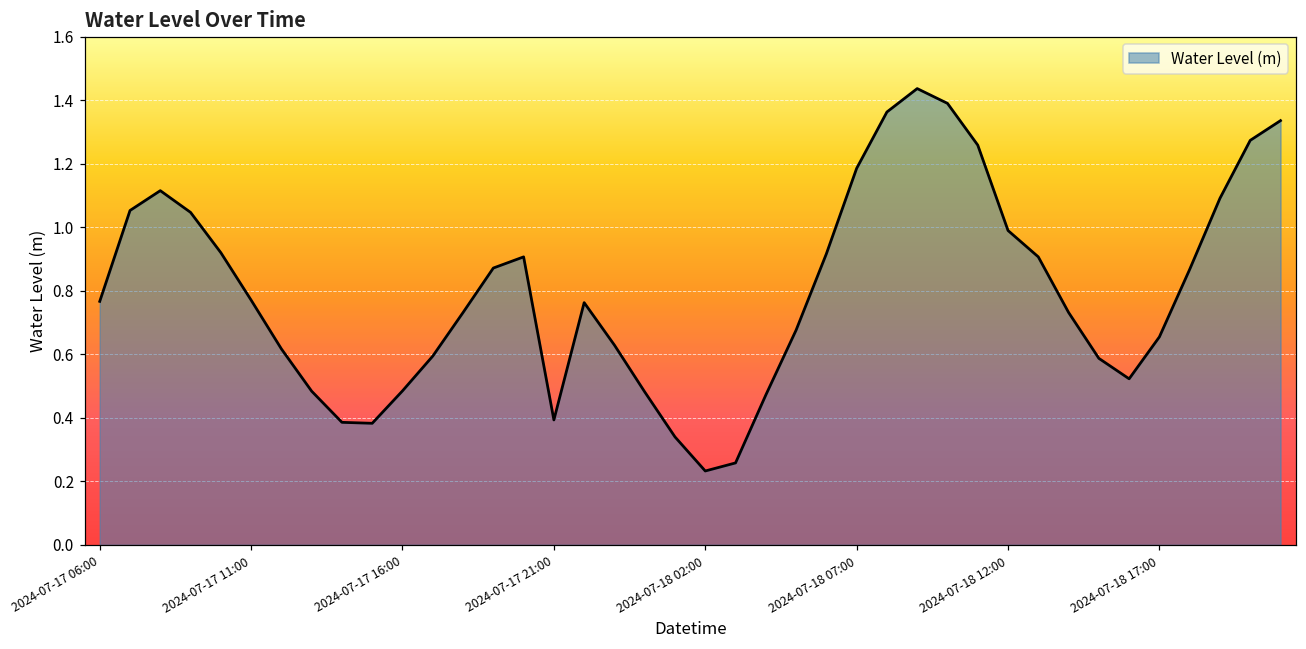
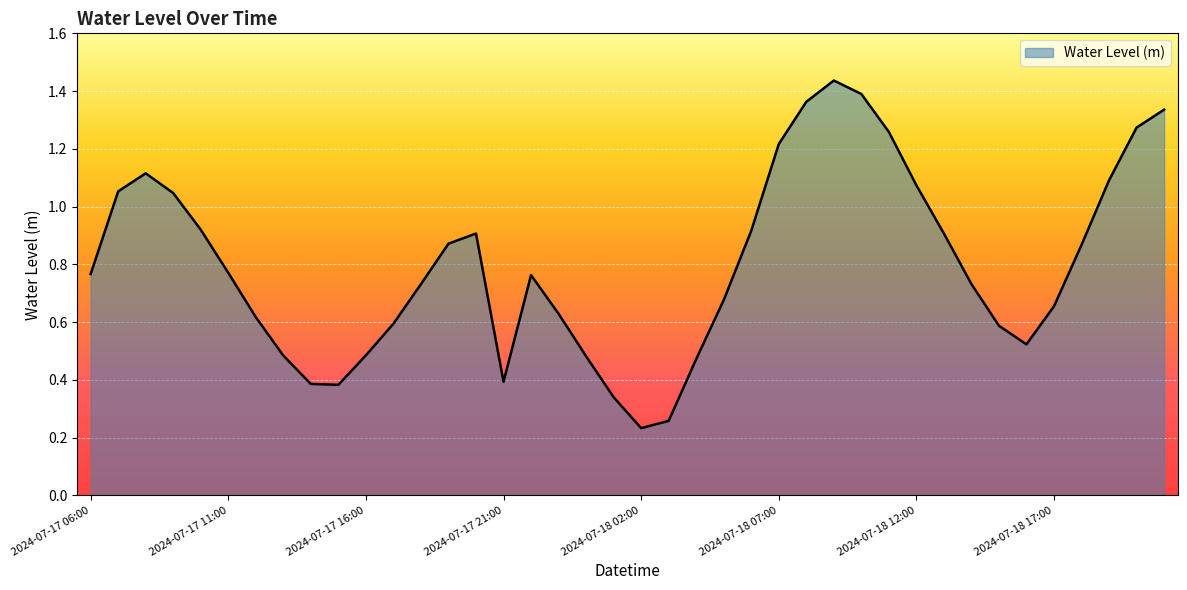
2024-07-18 07:00: 1.19 -> 1.22
2024-07-18 12:00: 0.99 -> 1.07
